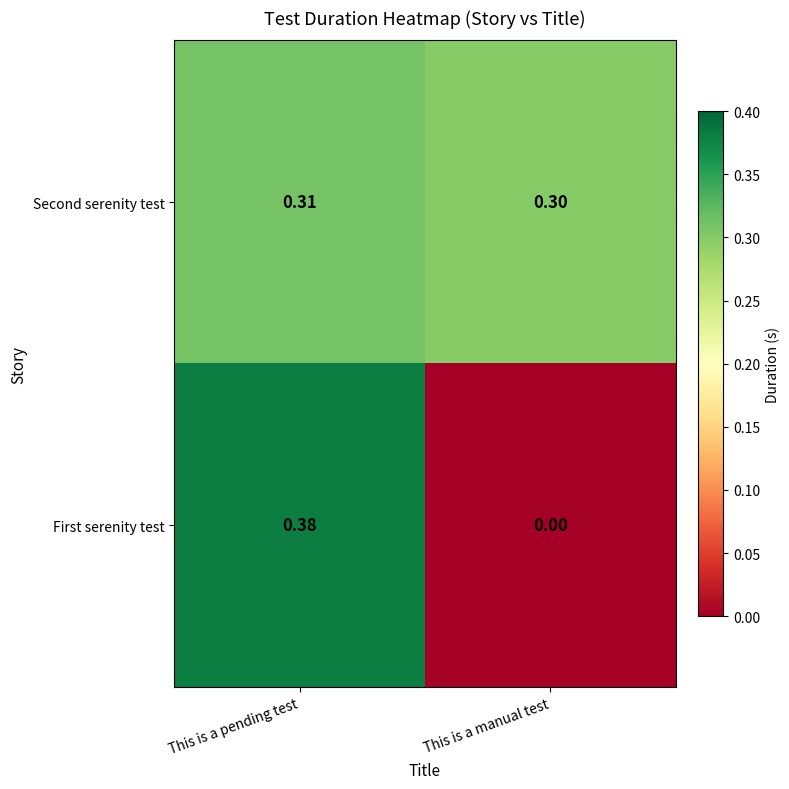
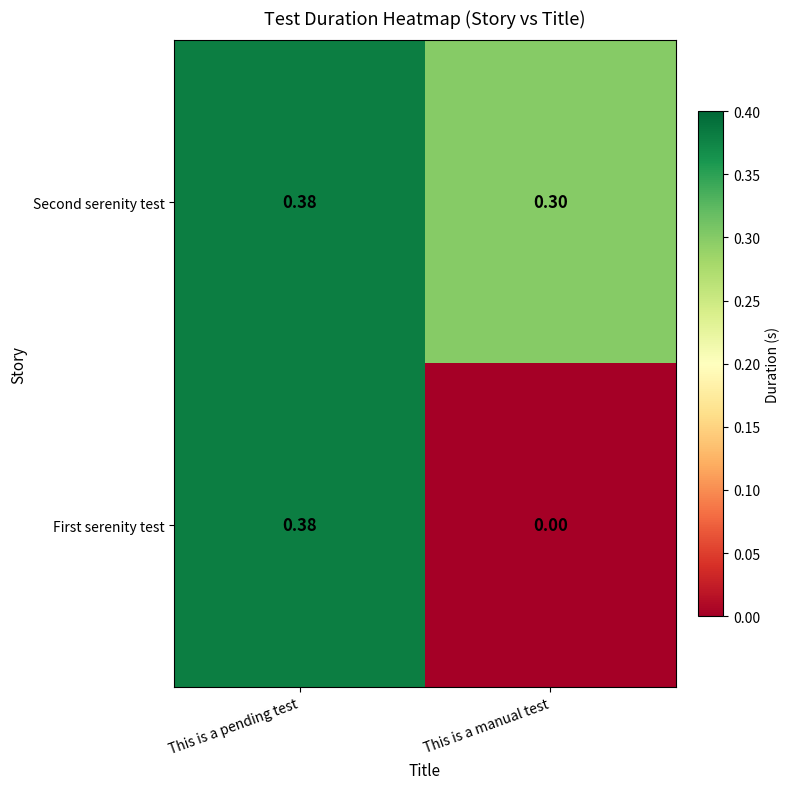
Second serenity test, This is a pending test: 0.31 -> 0.38
